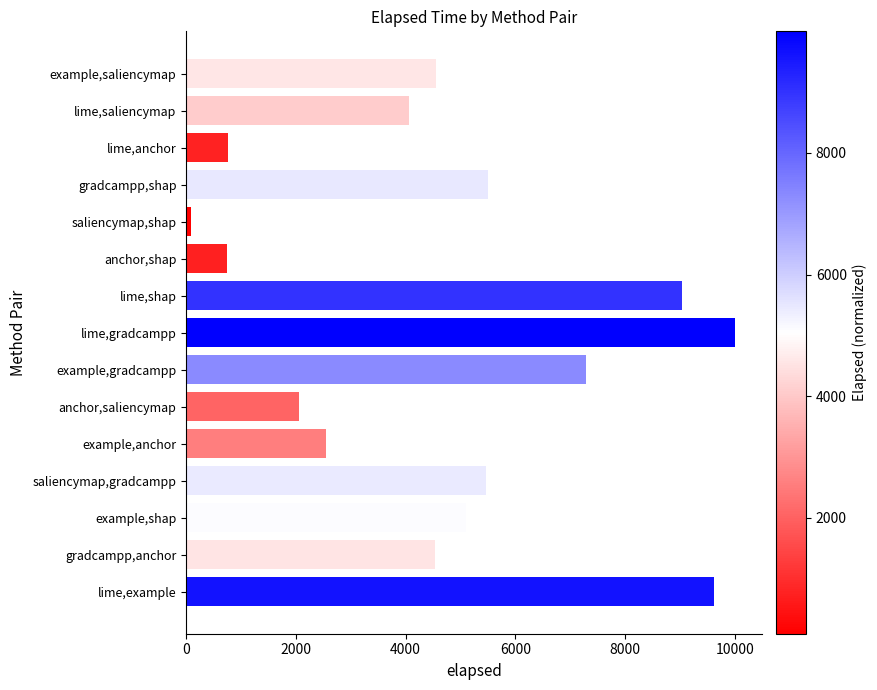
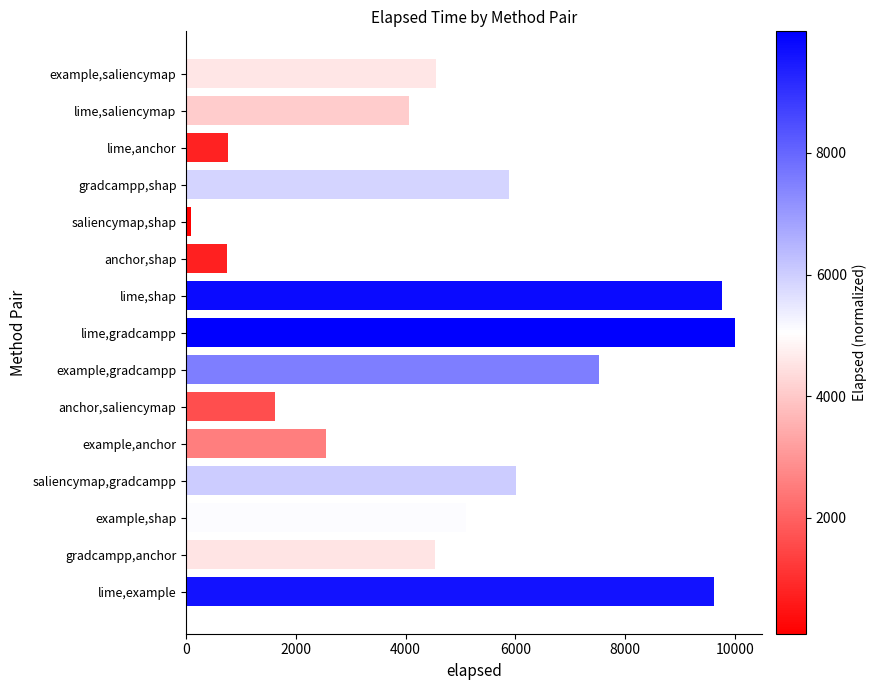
gradcampp,shap: 5500 -> 5900
lime,shap: 9000 -> 9800
example,gradcampp: 7300 -> 7500
anchor,saliencymap: 2000 -> 1600
saliencymap,gradcampp: 5500 -> 6000
